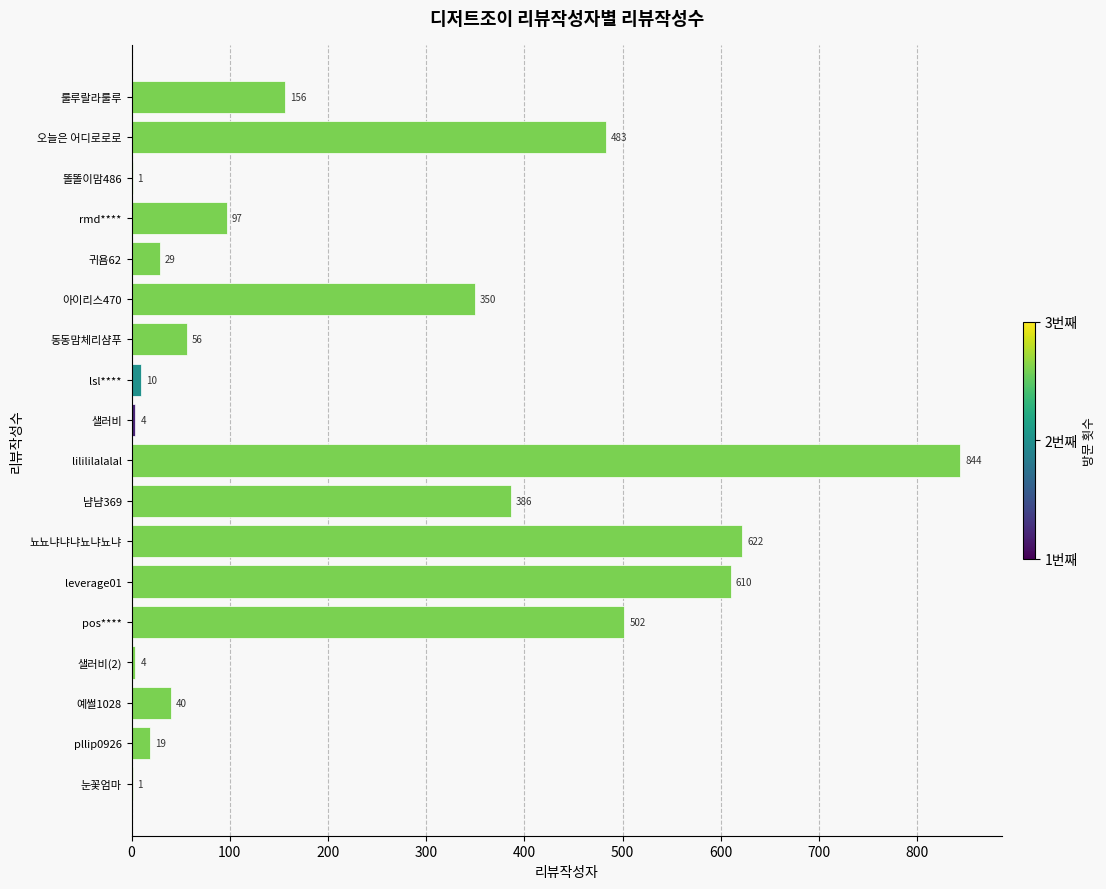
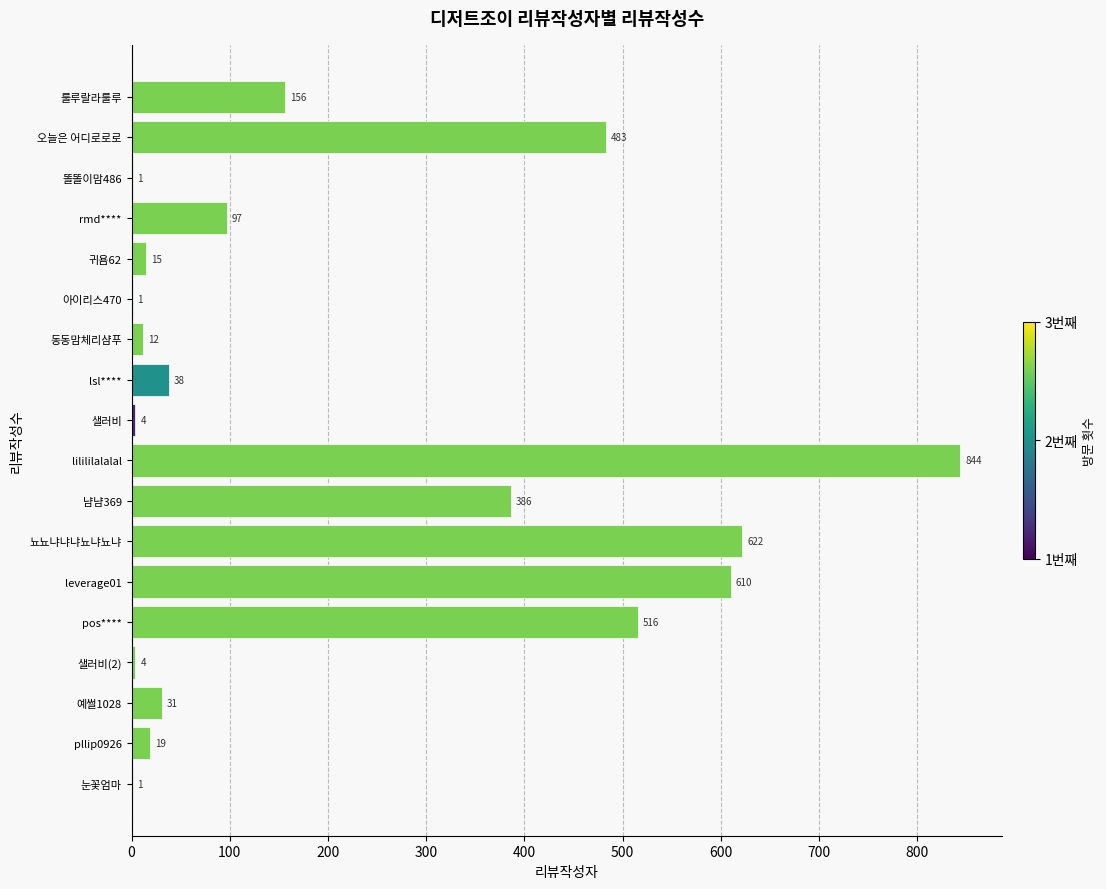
귀욤62: 29 -> 15
아이리스470: 350 -> 1
동동맘체리샴푸: 56 -> 12
lsl****: 10 -> 38
pos****: 502 -> 516
예썰1028: 40 -> 31
